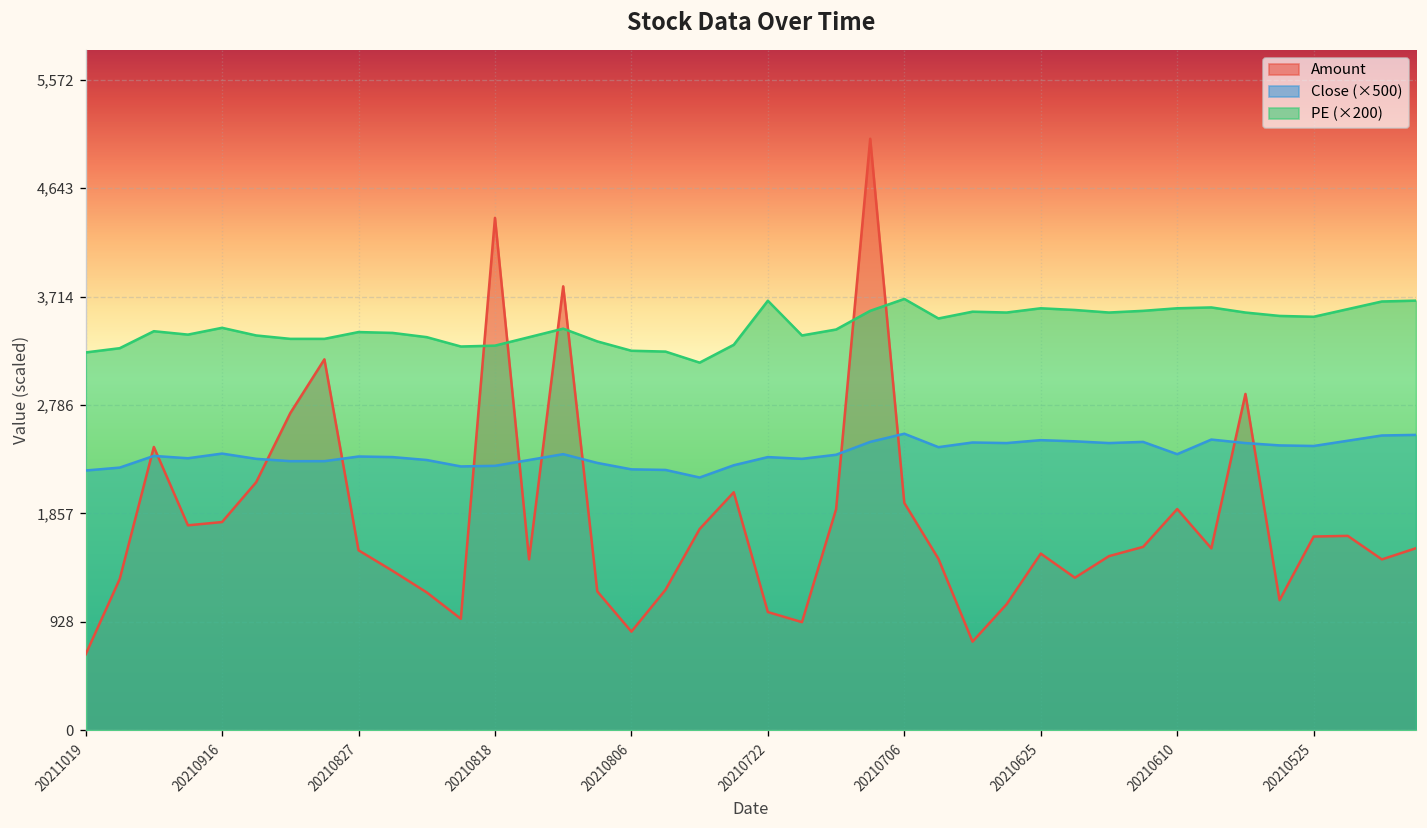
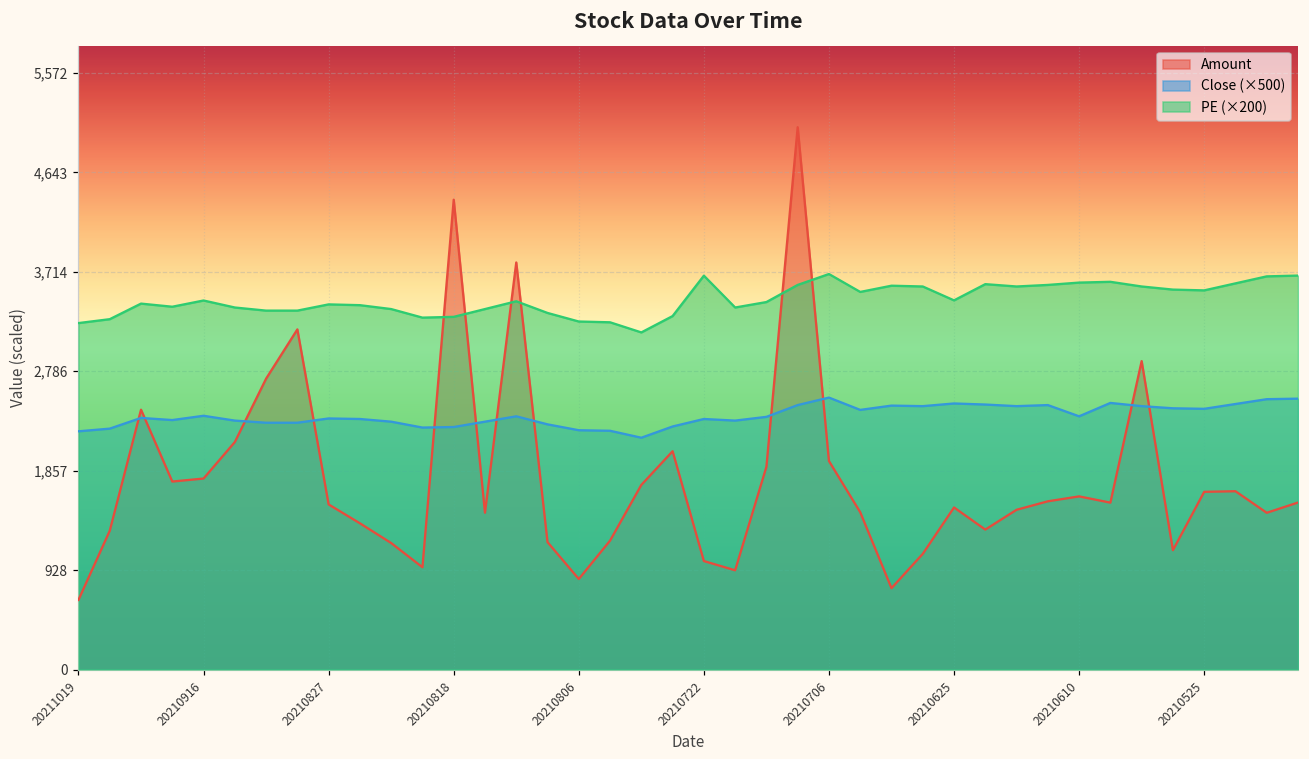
PE (×200), 20210625: 3,600 -> 3,400
Amount, 20210610: 1,900 -> 1,600
